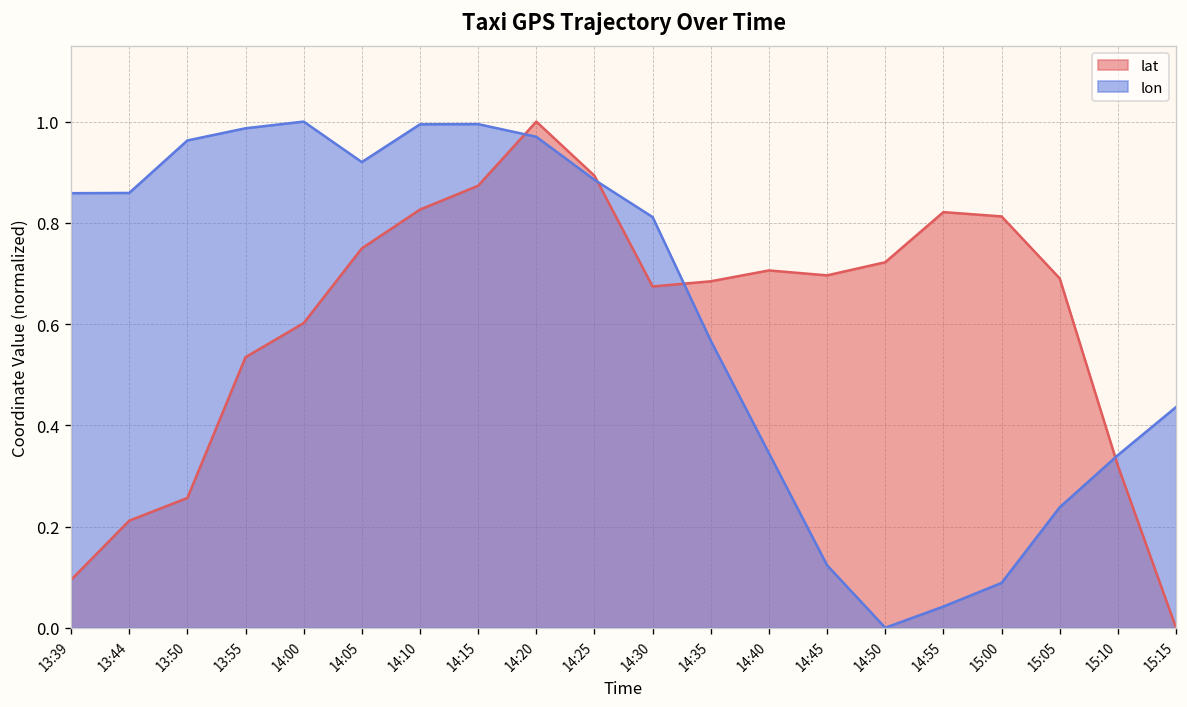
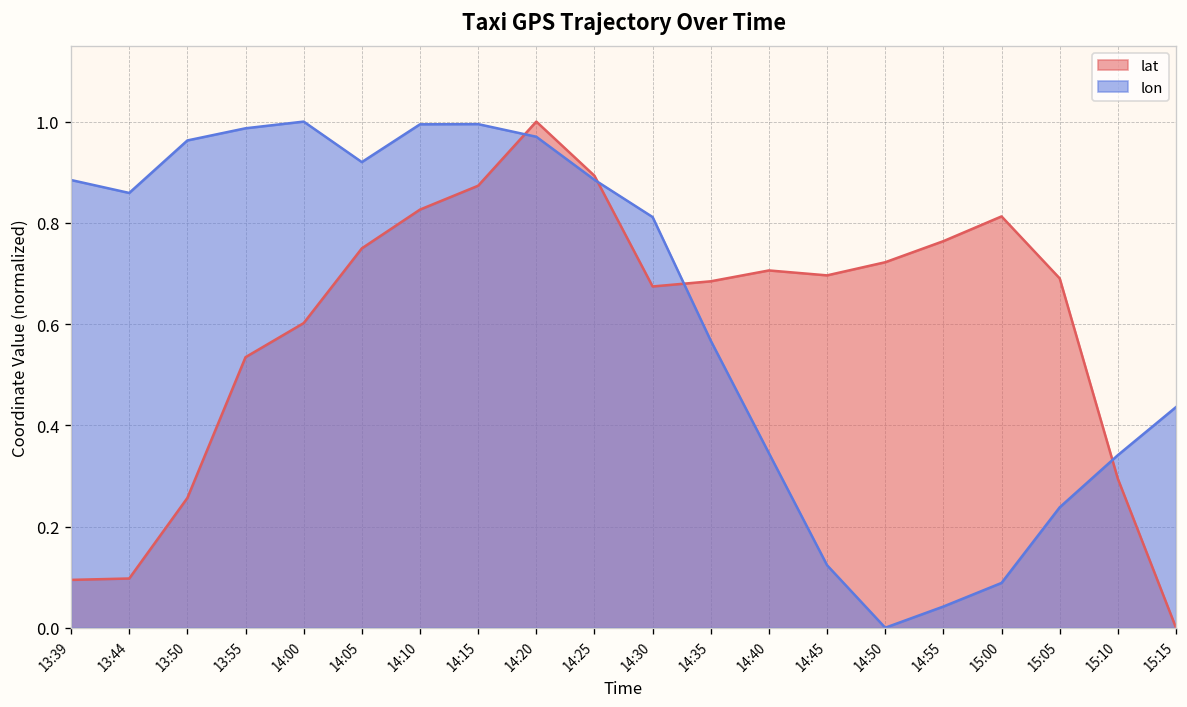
lon, 13:39: 0.86 -> 0.88
lat, 13:44: 0.21 -> 0.10
lat, 14:55: 0.82 -> 0.76
lat, 15:10: 0.32 -> 0.29
